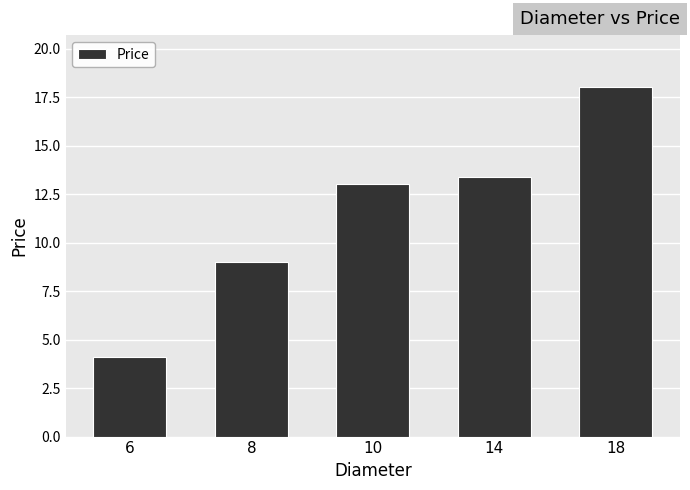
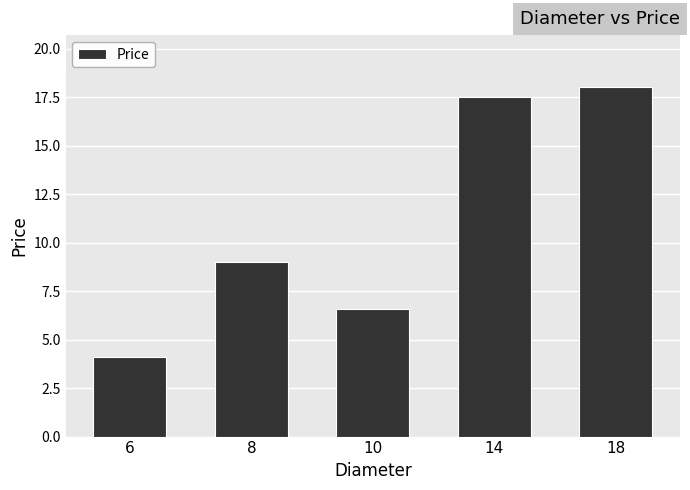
10: 13.0 -> 6.6
14: 13.4 -> 17.5
